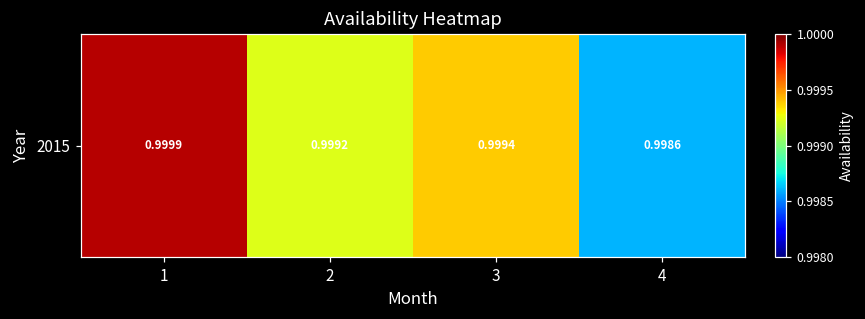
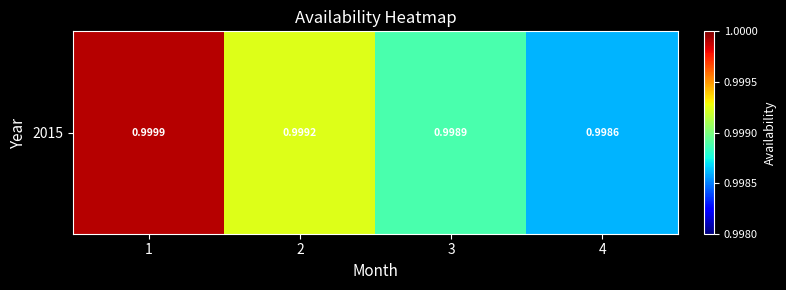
2015, 3: 0.9994 -> 0.9989
